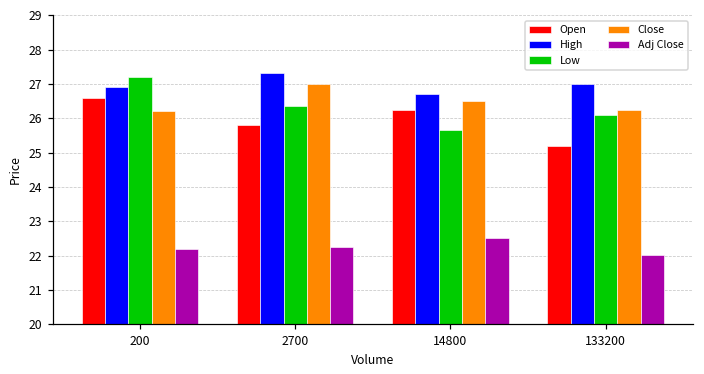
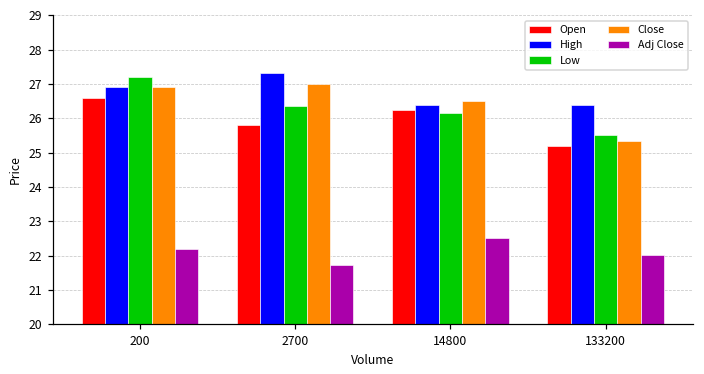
Close, 200: 26.2 -> 26.9
Adj Close, 2700: 22.3 -> 21.7
High, 14800: 26.7 -> 26.4
Low, 14800: 25.7 -> 26.2
High, 133200: 27.0 -> 26.4
Low, 133200: 26.1 -> 25.5
Close, 133200: 26.2 -> 25.3
